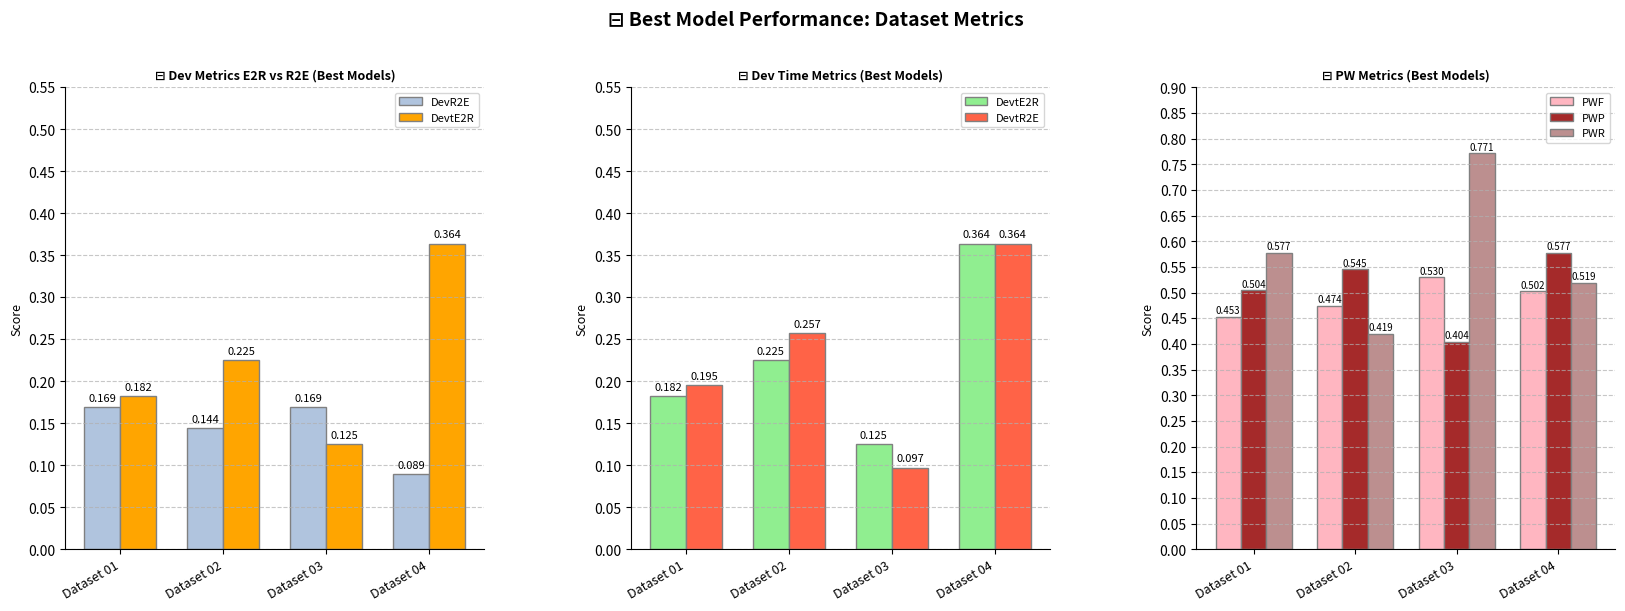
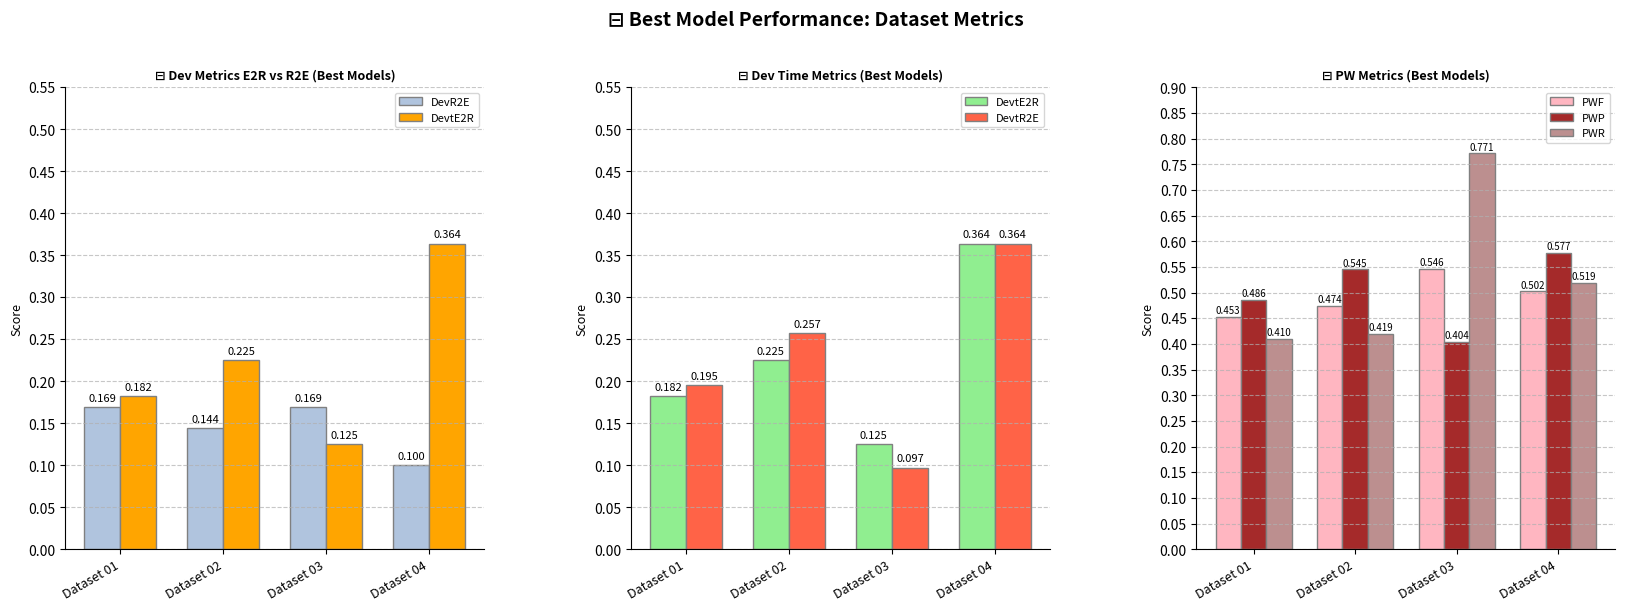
⊟ Dev Metrics E2R vs R2E (Best Models), DevR2E, Dataset 04: 0.089 -> 0.100
⊟ PW Metrics (Best Models), PWP, Dataset 01: 0.504 -> 0.486
⊟ PW Metrics (Best Models), PWR, Dataset 01: 0.577 -> 0.410
⊟ PW Metrics (Best Models), PWF, Dataset 03: 0.530 -> 0.546
